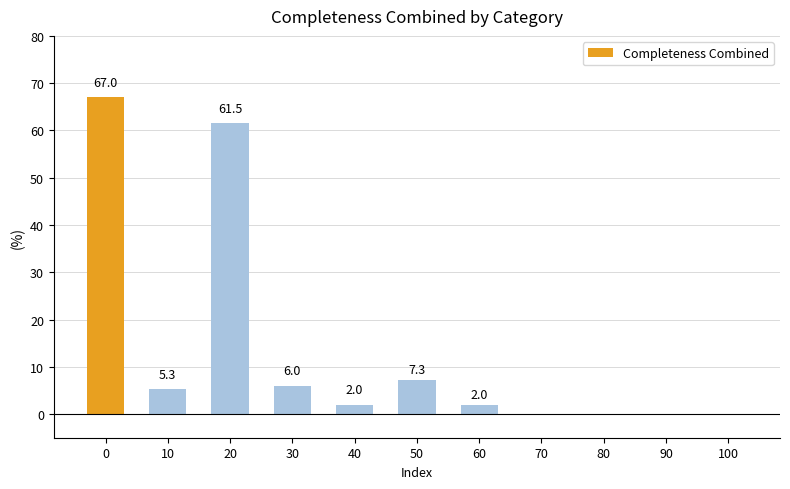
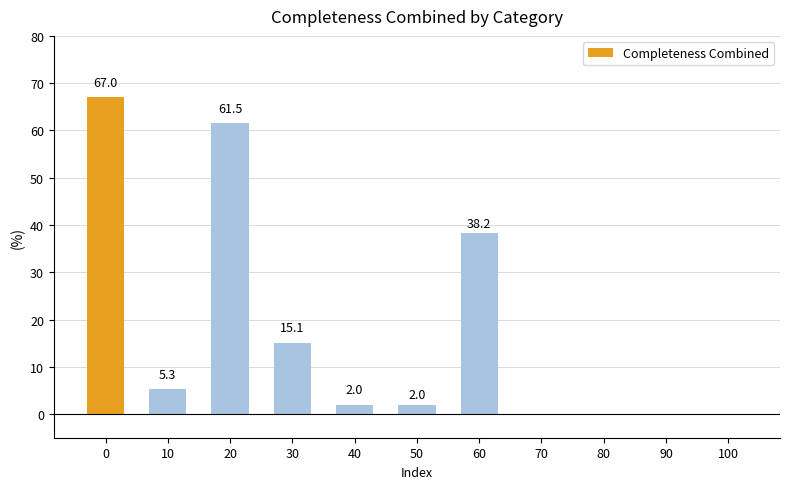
30: 6.0 -> 15.1
50: 7.3 -> 2.0
60: 2.0 -> 38.2
